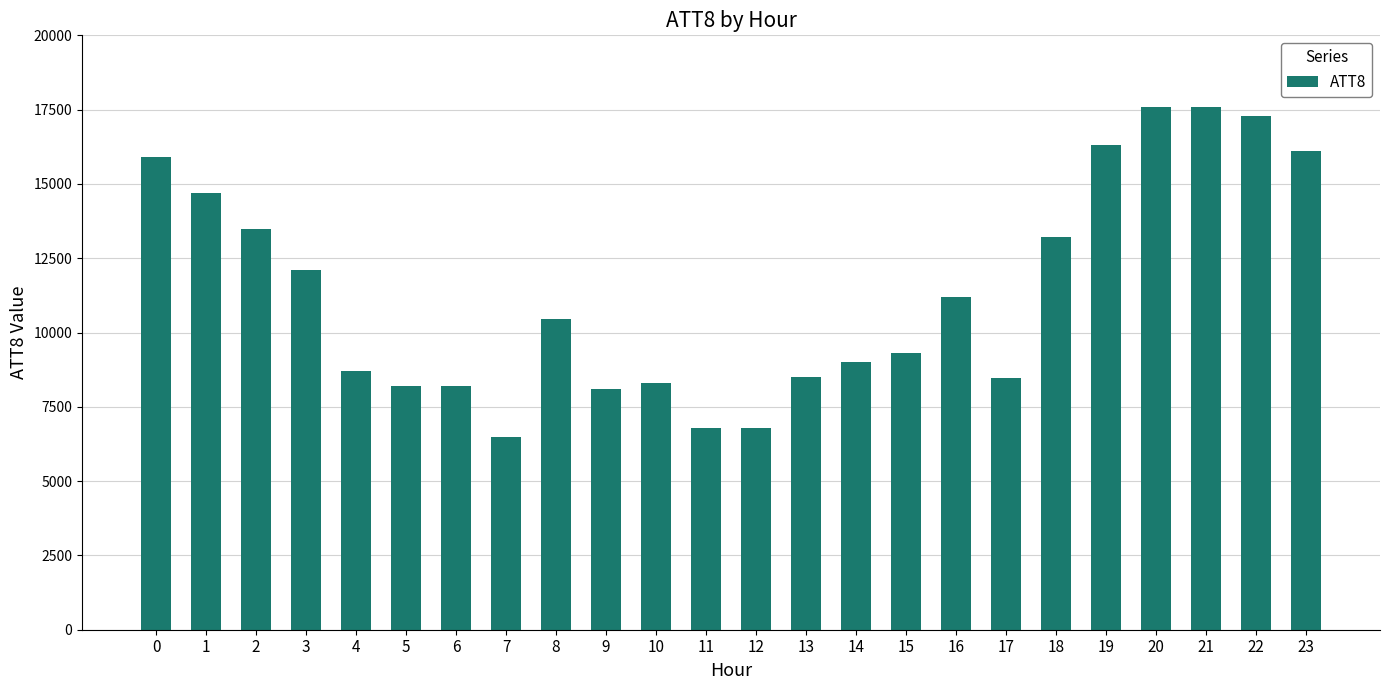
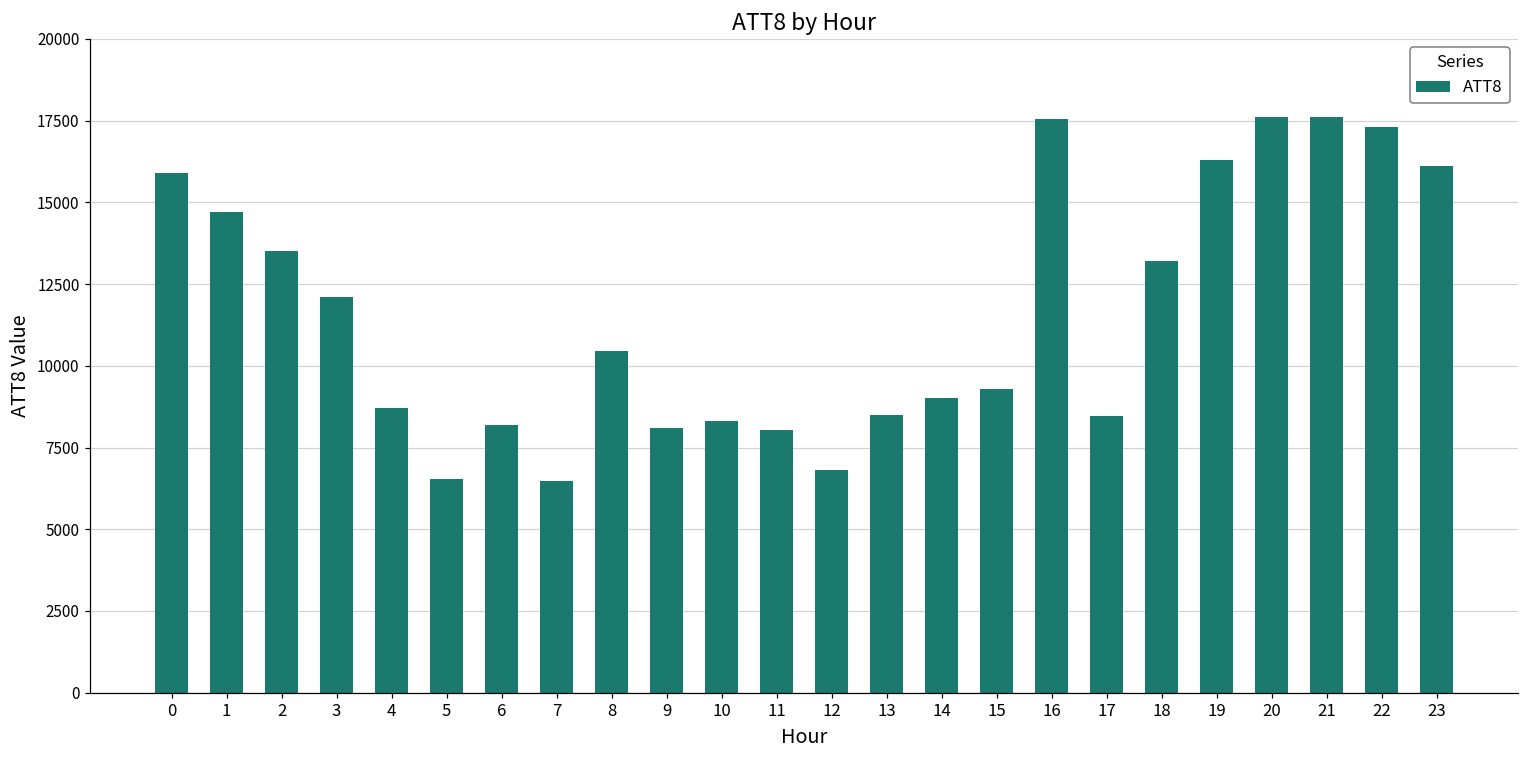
5: 8200 -> 6500
11: 6800 -> 8000
16: 11200 -> 17600
